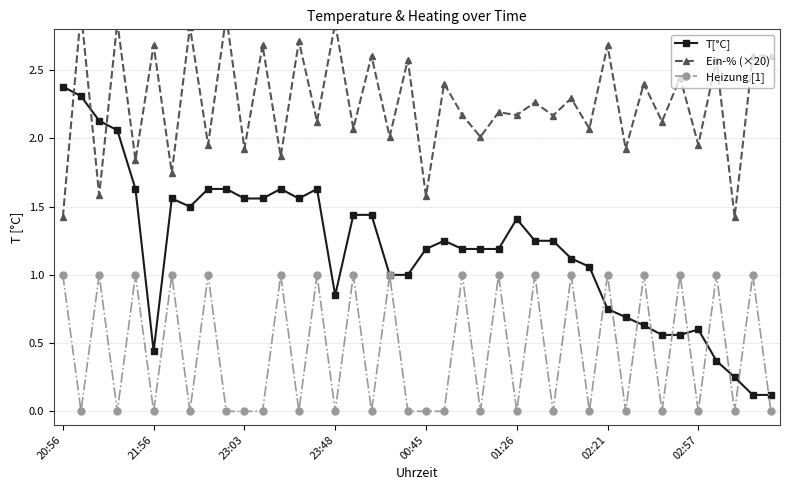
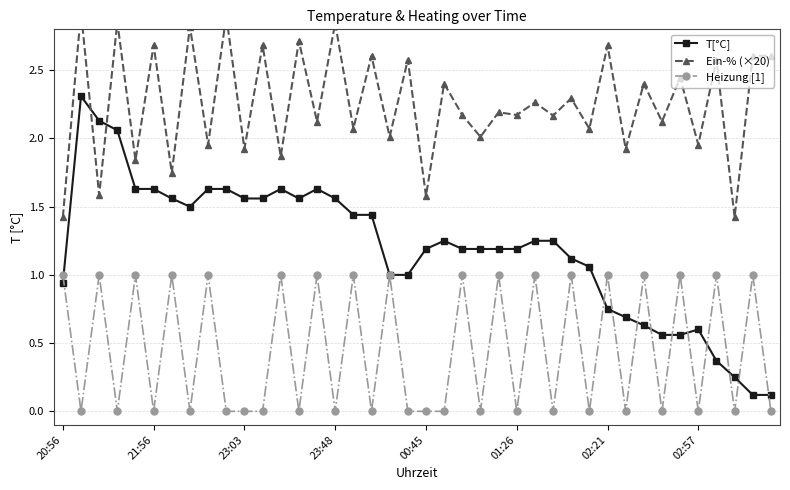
T[°C], 20:56: 2.38 -> 0.94
T[°C], 21:56: 0.44 -> 1.63
T[°C], 23:48: 0.85 -> 1.56
T[°C], 01:26: 1.41 -> 1.19
